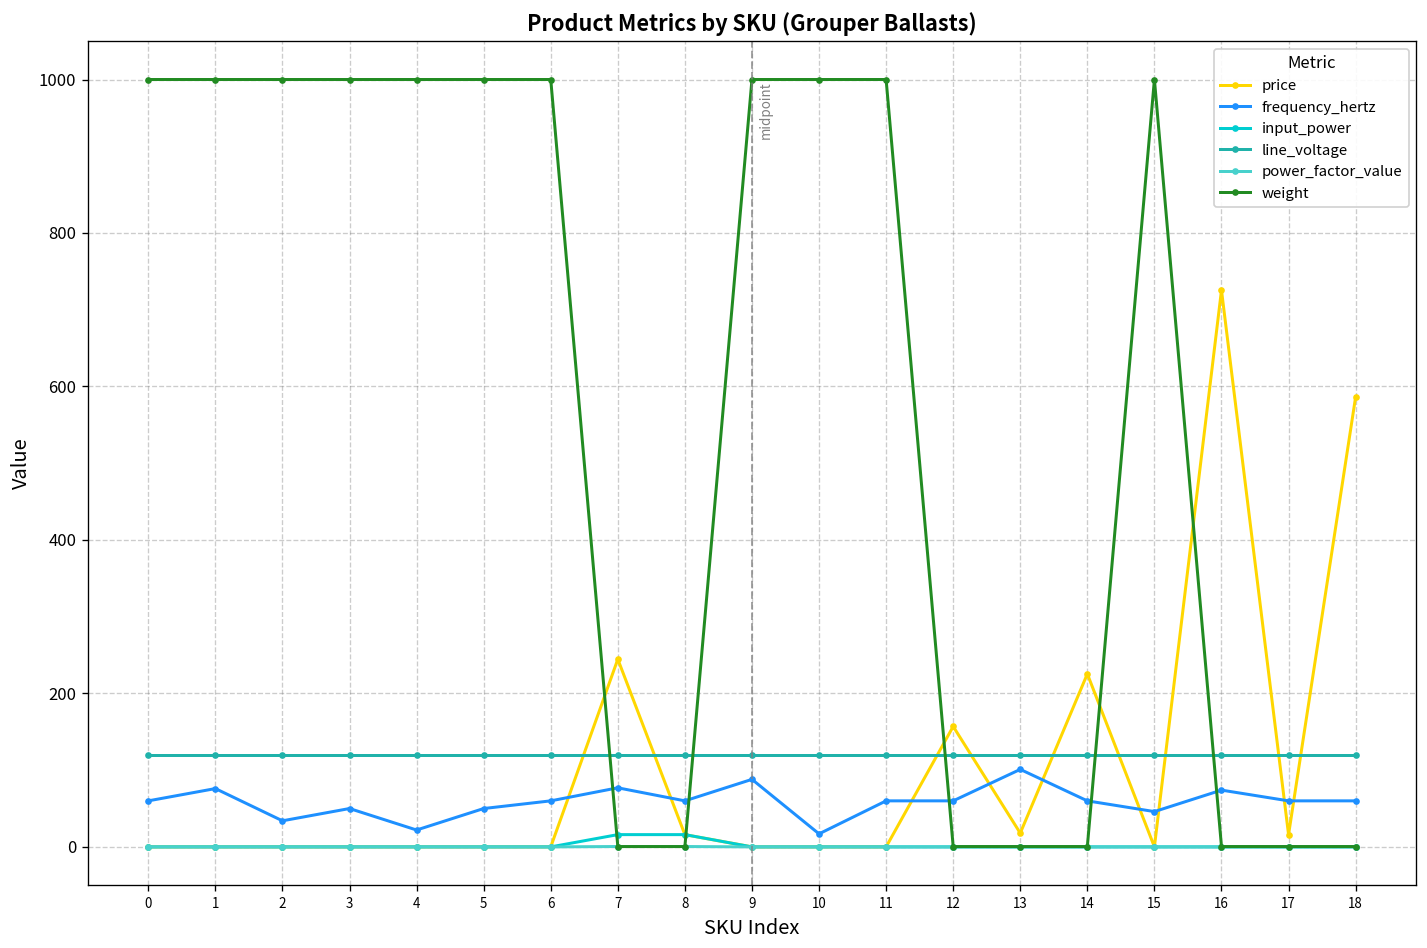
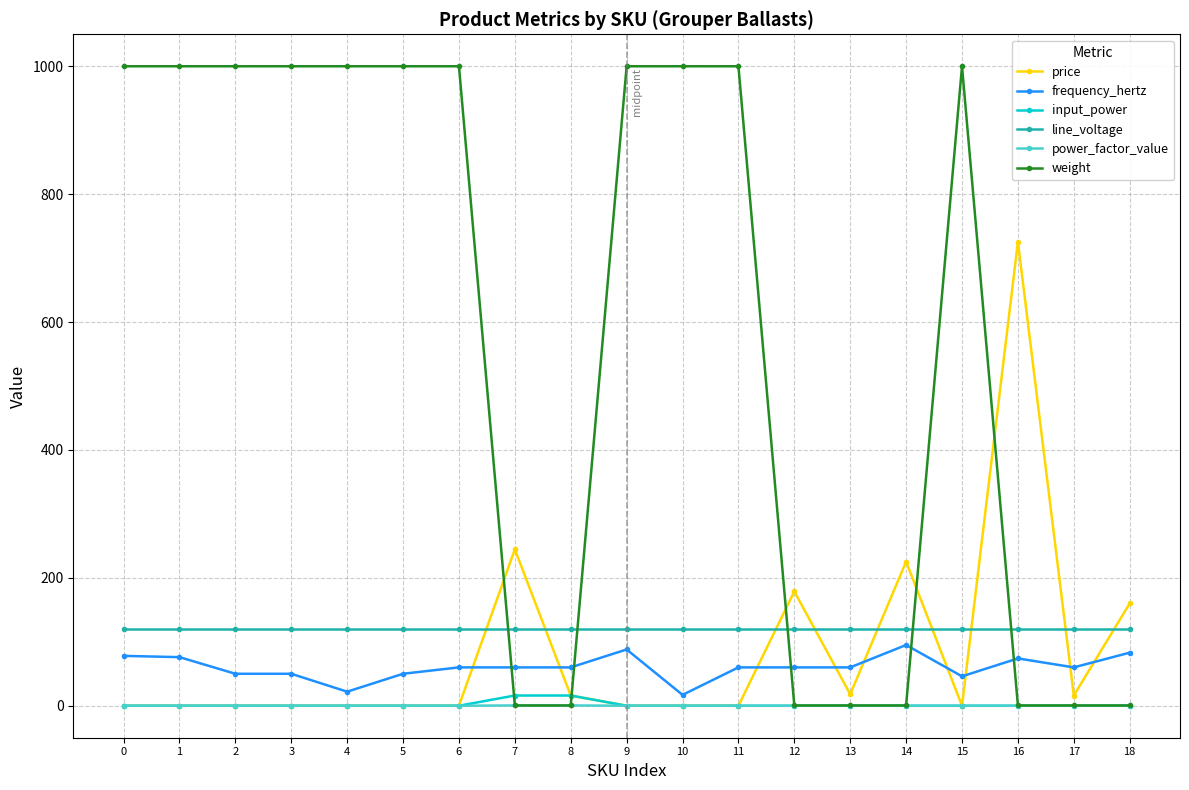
frequency_hertz, 0: 60 -> 80
frequency_hertz, 2: 30 -> 50
frequency_hertz, 7: 80 -> 60
price, 12: 160 -> 180
frequency_hertz, 13: 100 -> 60
frequency_hertz, 14: 60 -> 100
price, 18: 590 -> 160
frequency_hertz, 18: 60 -> 80
